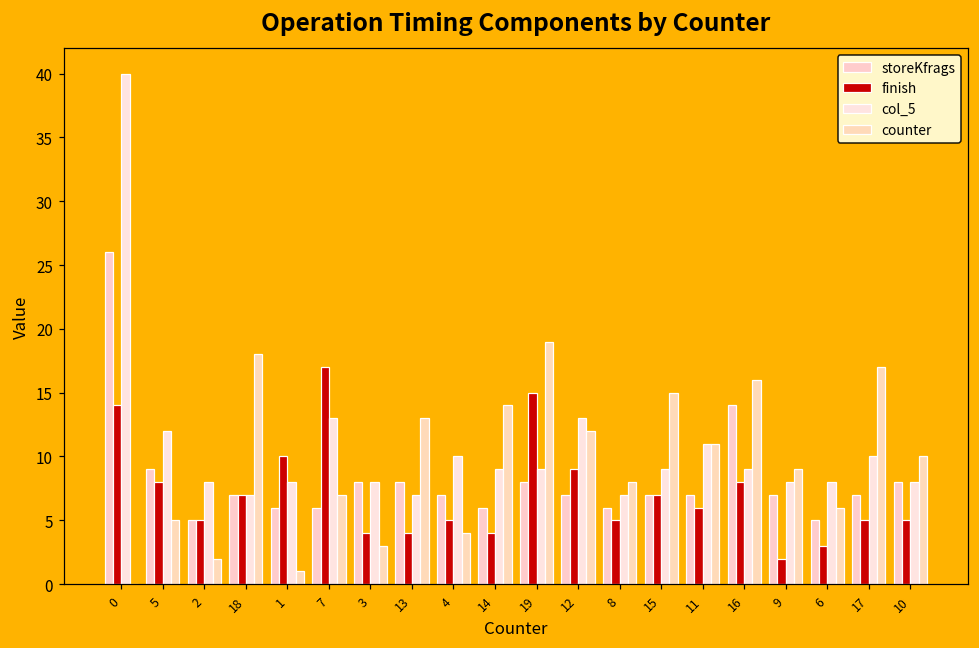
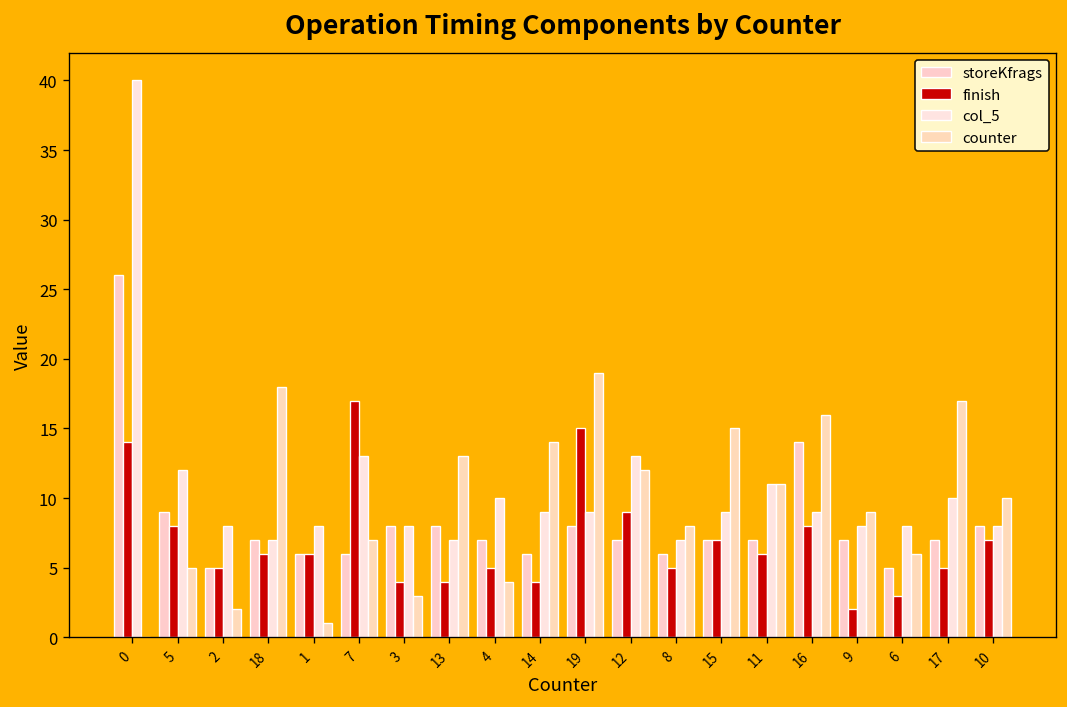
finish, 18: 7 -> 6
finish, 1: 10 -> 6
finish, 10: 5 -> 7
